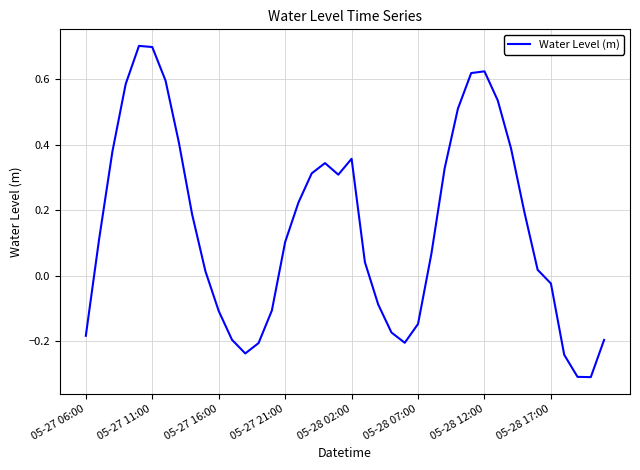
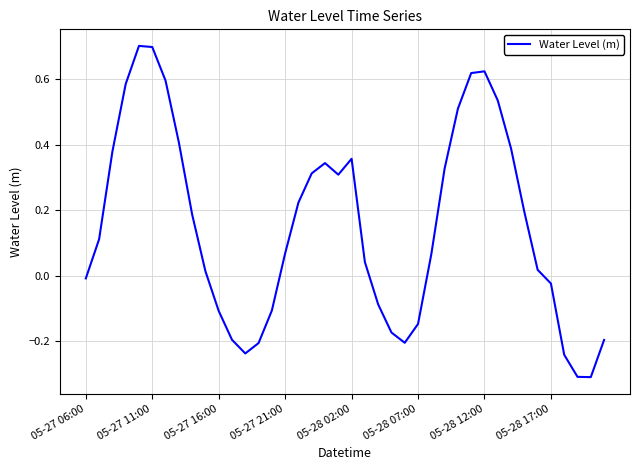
05-27 06:00: -0.18 -> -0.01
05-27 21:00: 0.10 -> 0.07
